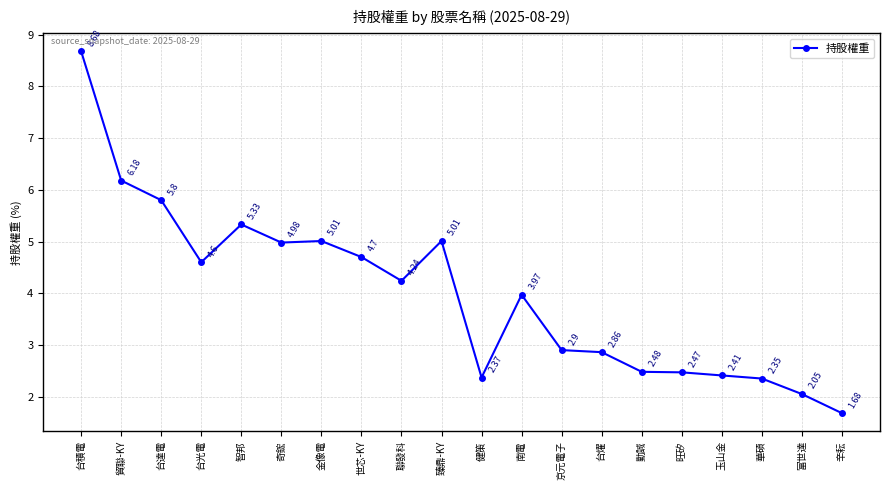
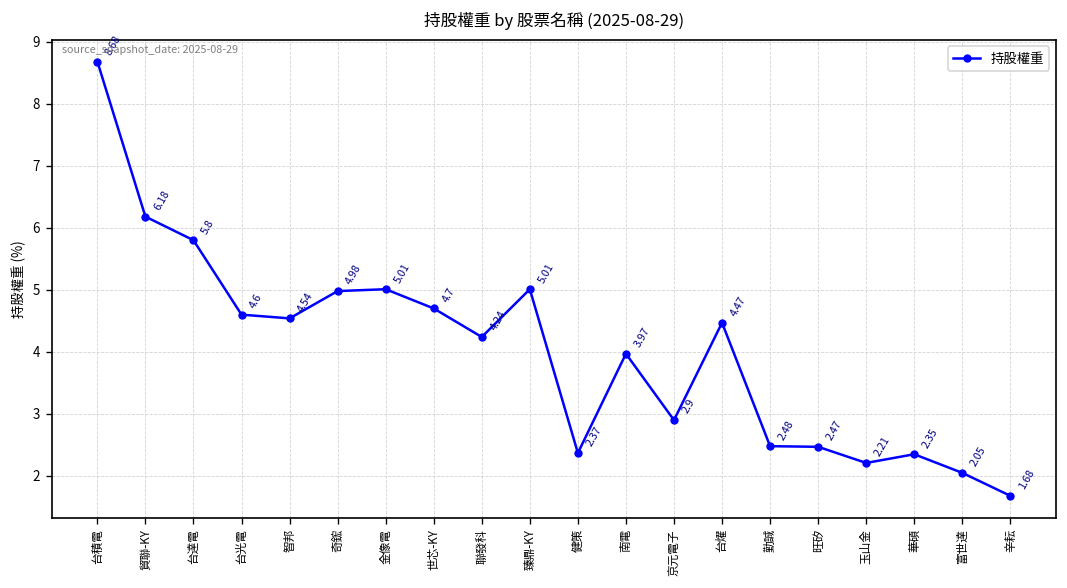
智邦: 5.33 -> 4.54
台燿: 2.86 -> 4.47
玉山金: 2.41 -> 2.21
